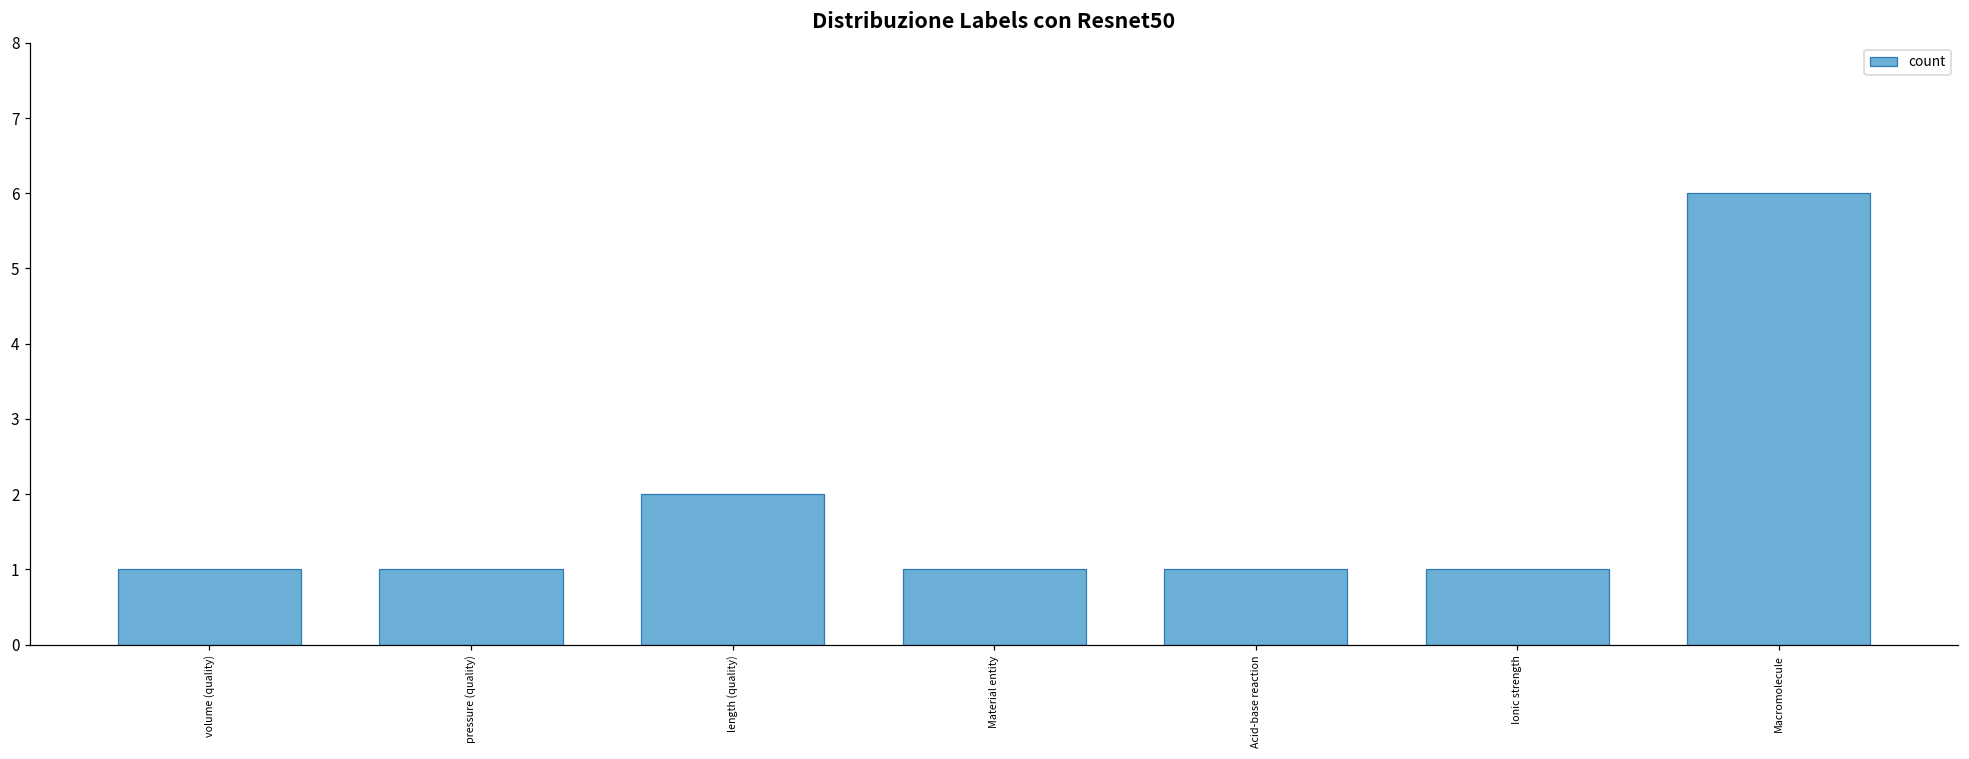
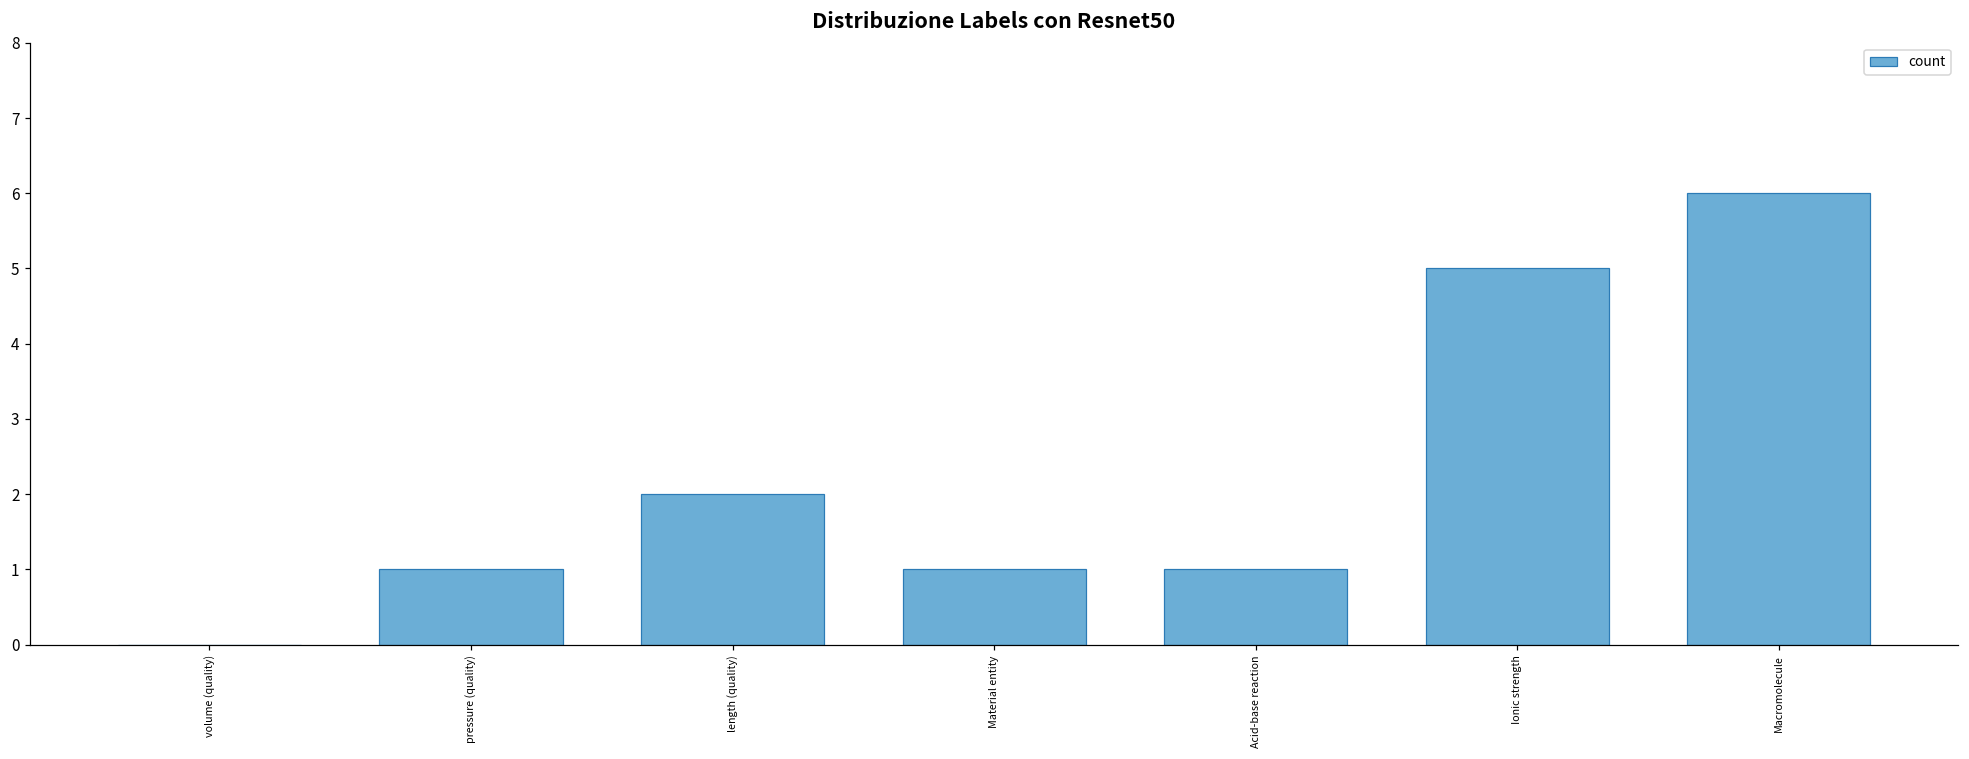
volume (quality): 1 -> 0
Ionic strength: 1 -> 5
